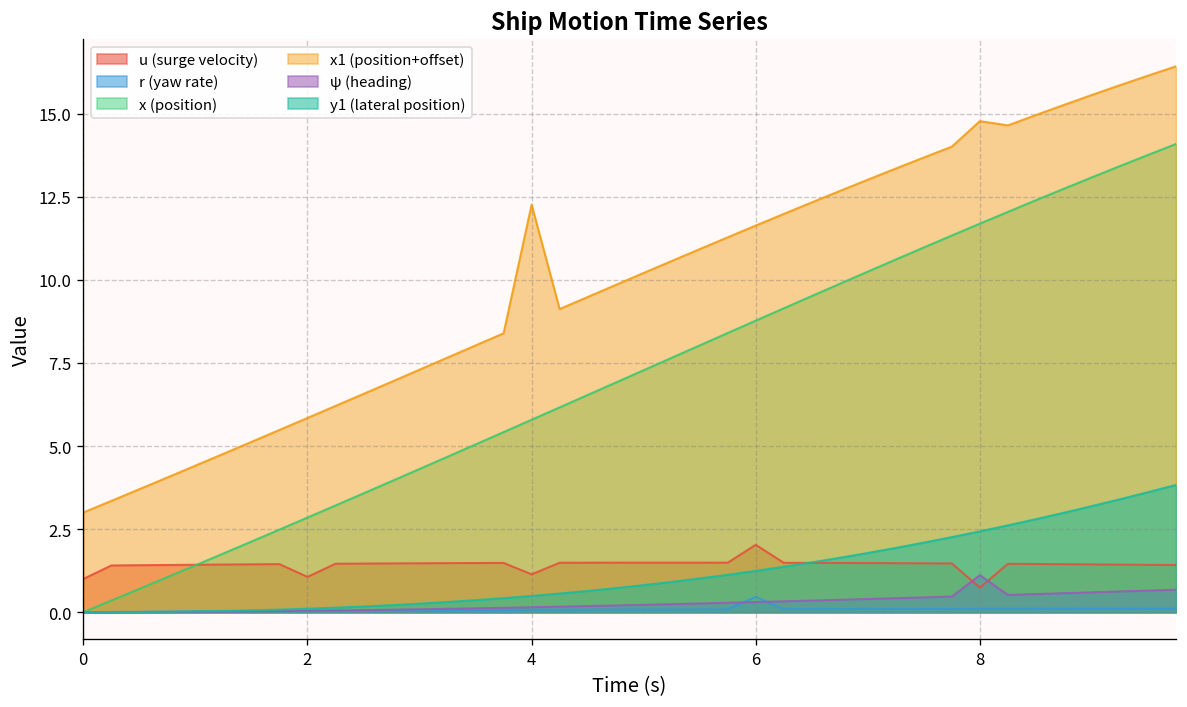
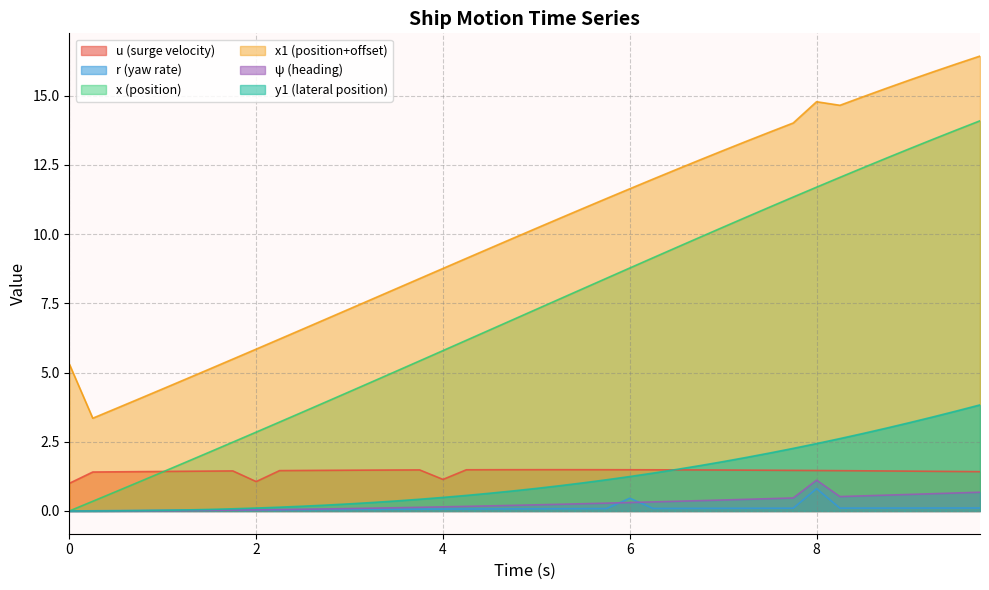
x1 (position+offset), 0: 3.0 -> 5.3
x1 (position+offset), 4: 12.3 -> 8.8
u (surge velocity), 6: 2.0 -> 1.5
u (surge velocity), 8: 0.7 -> 1.5
r (yaw rate), 8: 0.1 -> 0.8
